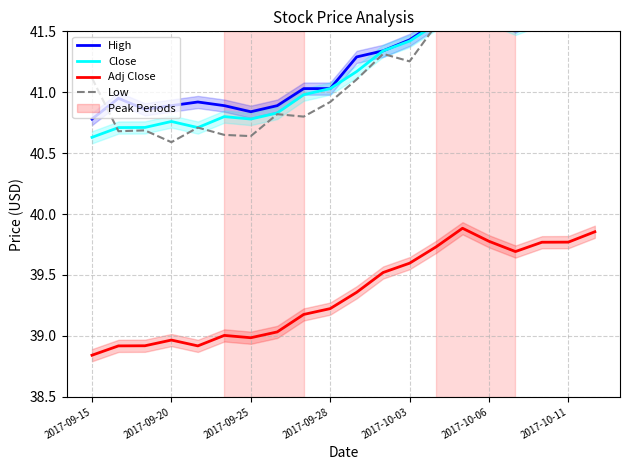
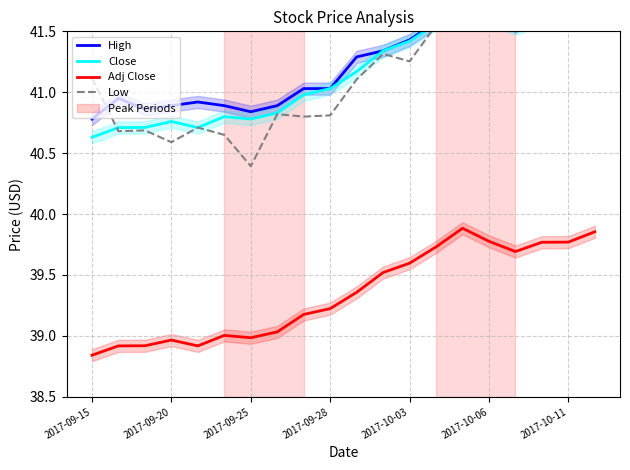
Low, 2017-09-25: 40.64 -> 40.39
Low, 2017-09-28: 40.92 -> 40.81
